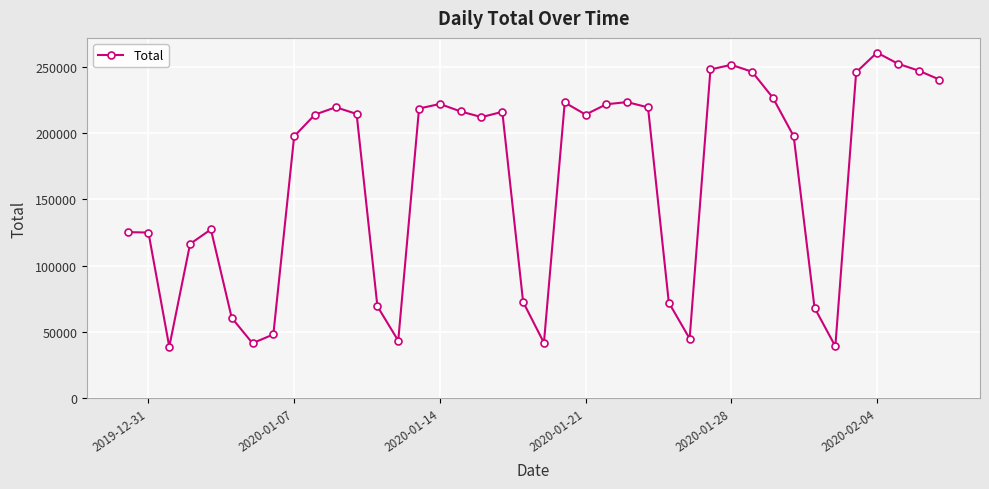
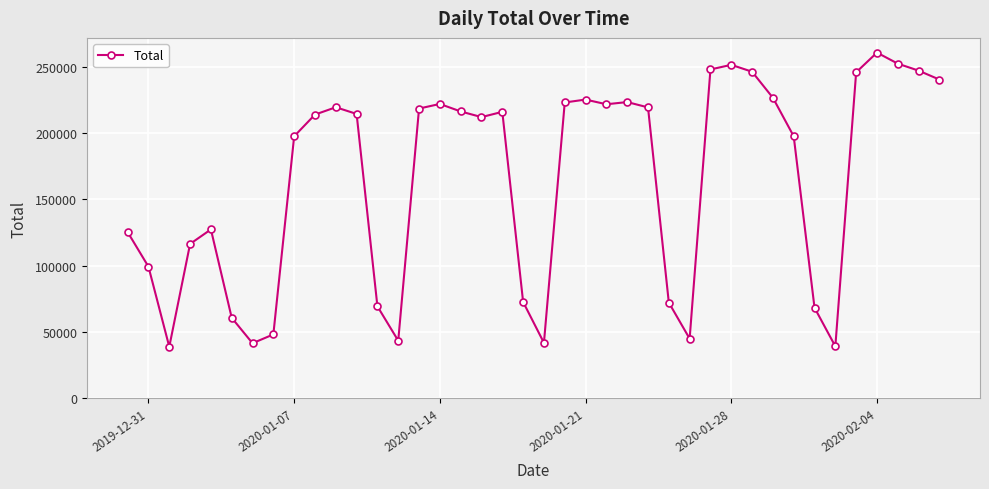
2019-12-31: 125000 -> 99000
2020-01-21: 214000 -> 225000
